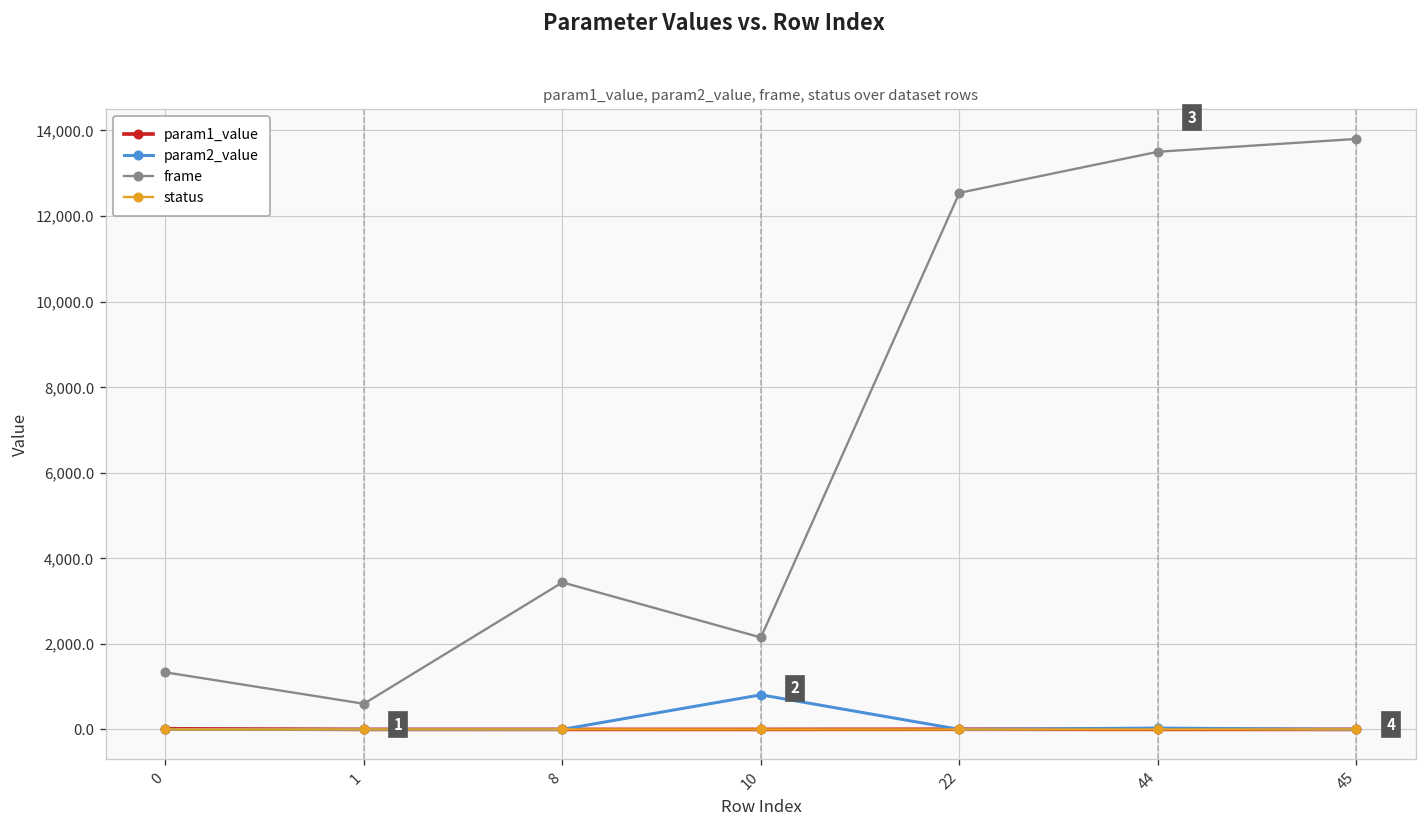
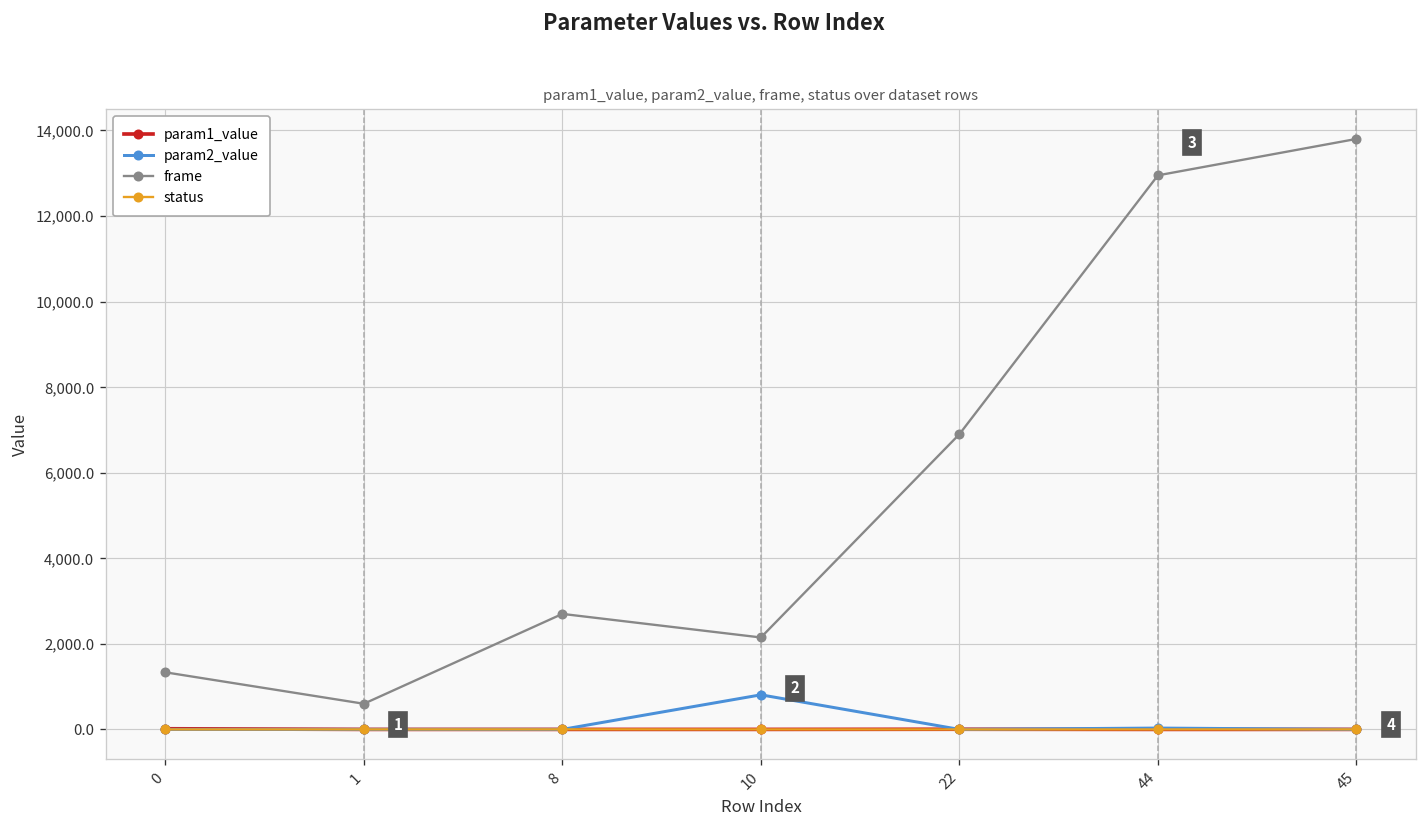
frame, 8: 3,400 -> 2,700
frame, 22: 12,500 -> 6,900
frame, 44: 13,500 -> 12,900
